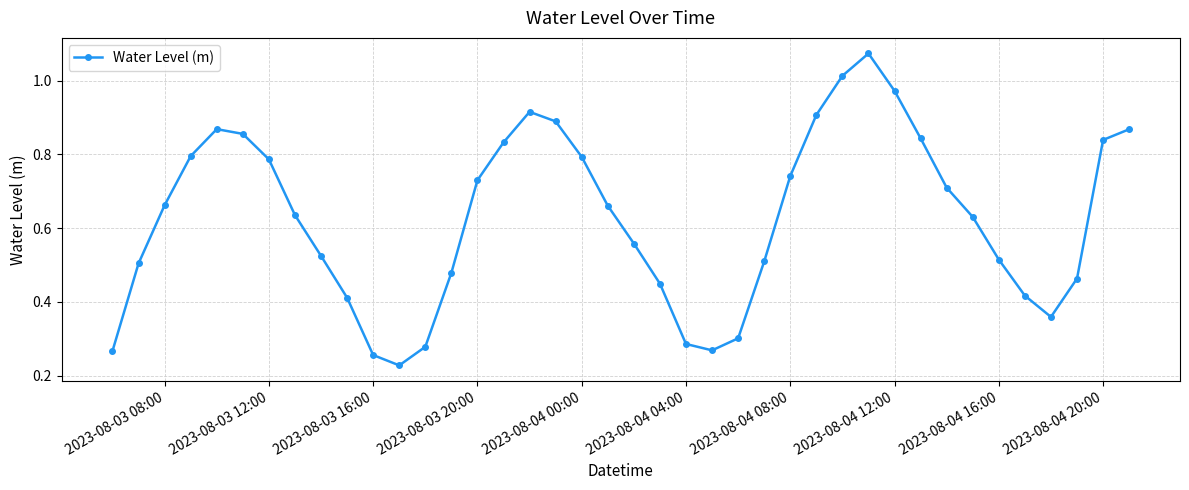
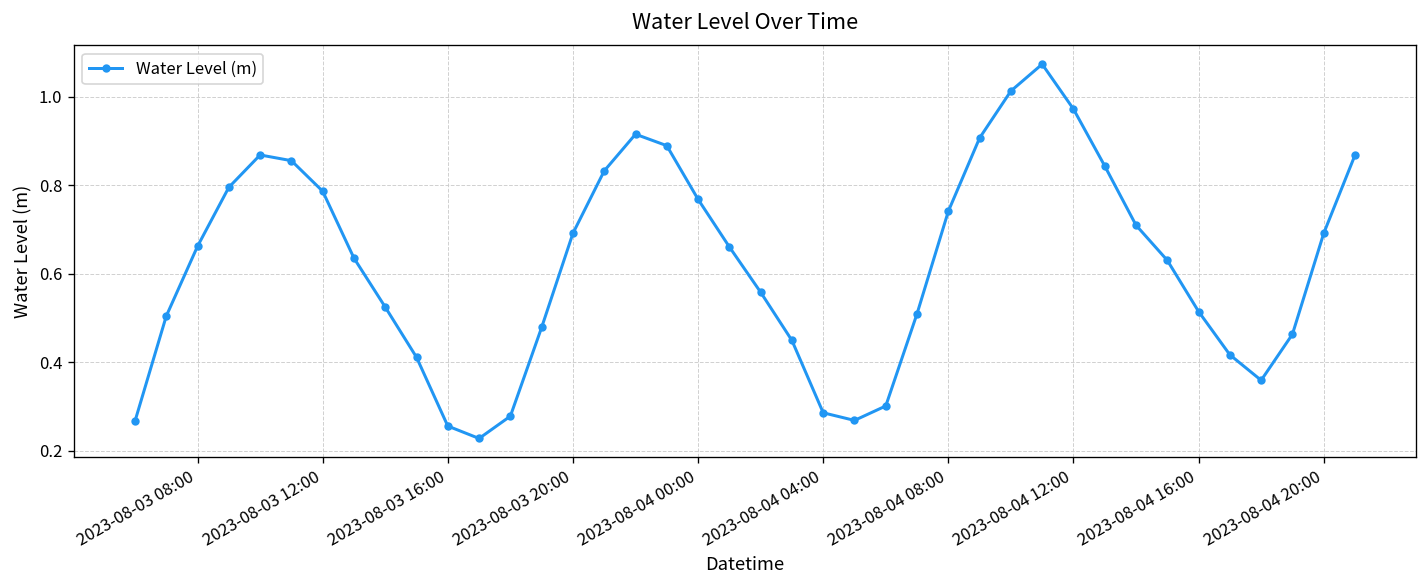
2023-08-03 20:00: 0.73 -> 0.69
2023-08-04 00:00: 0.79 -> 0.77
2023-08-04 20:00: 0.84 -> 0.69
